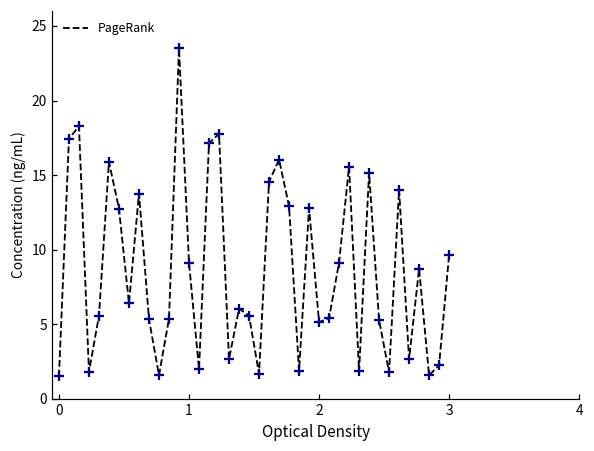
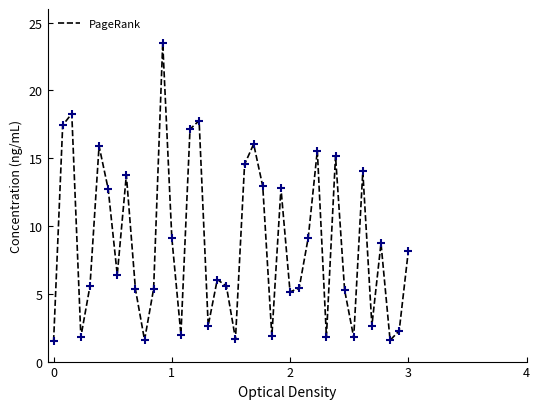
3: 9.6 -> 8.1
